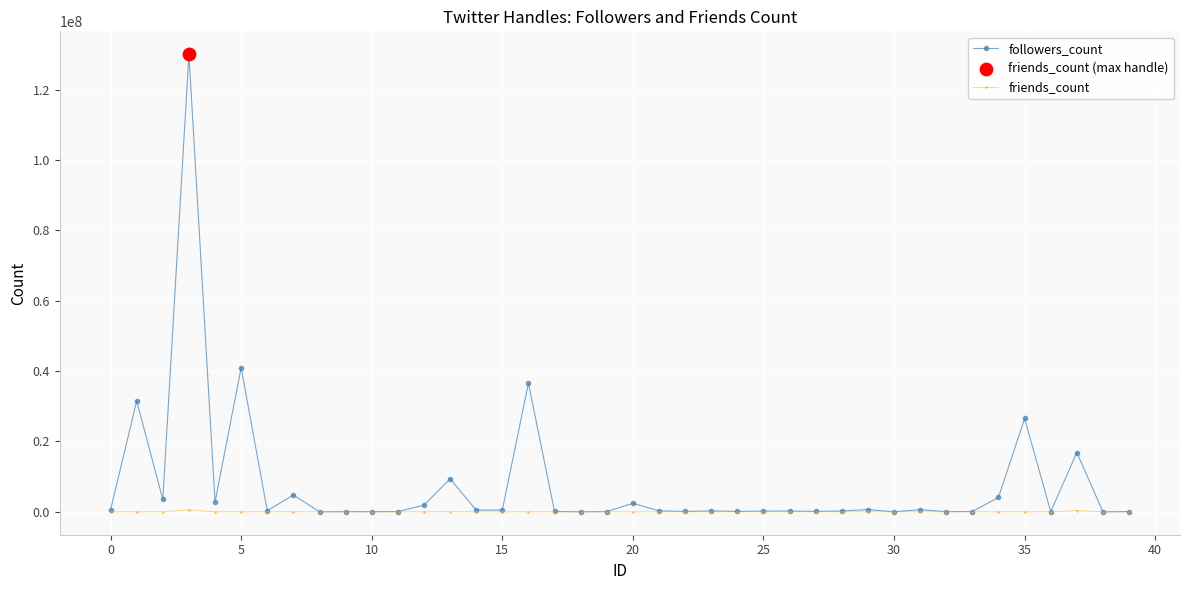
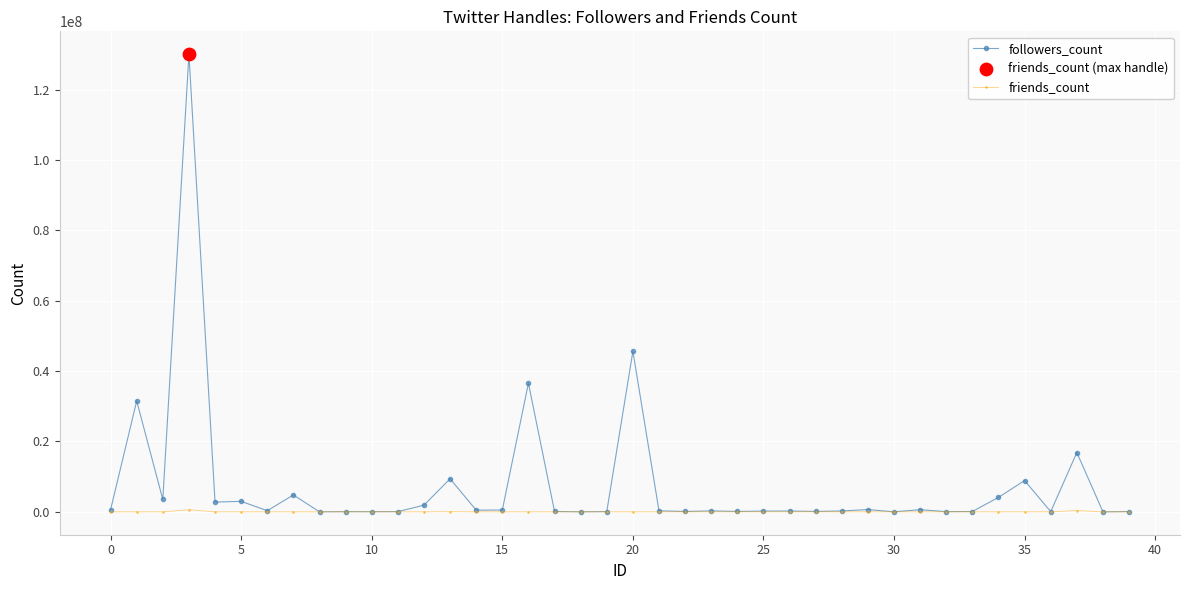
followers_count, 5: 41000000 -> 3000000
followers_count, 20: 2000000 -> 46000000
followers_count, 35: 27000000 -> 9000000
